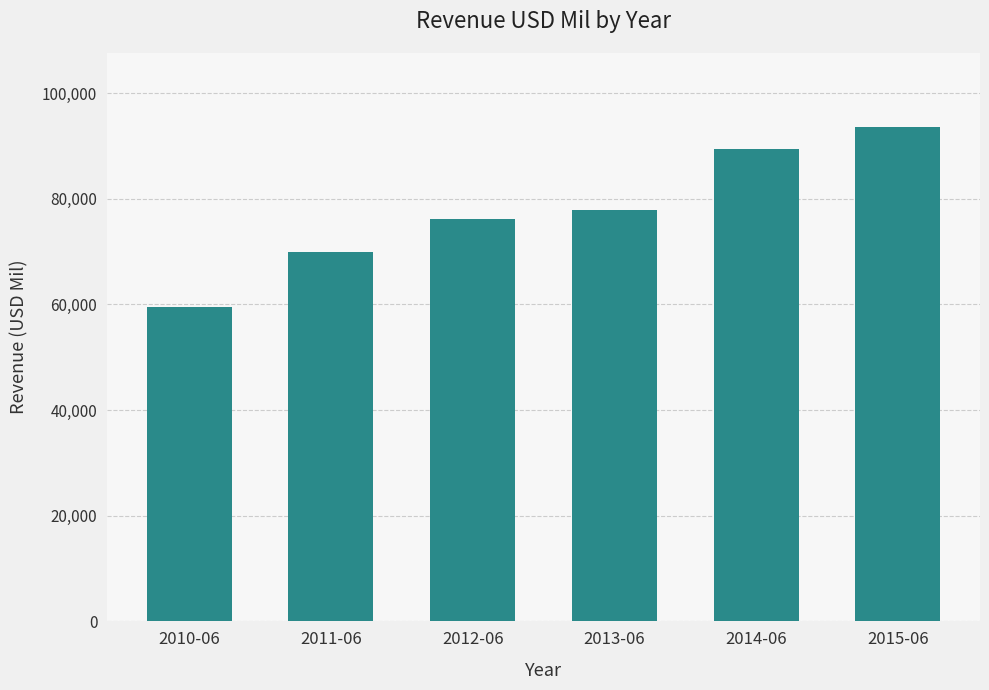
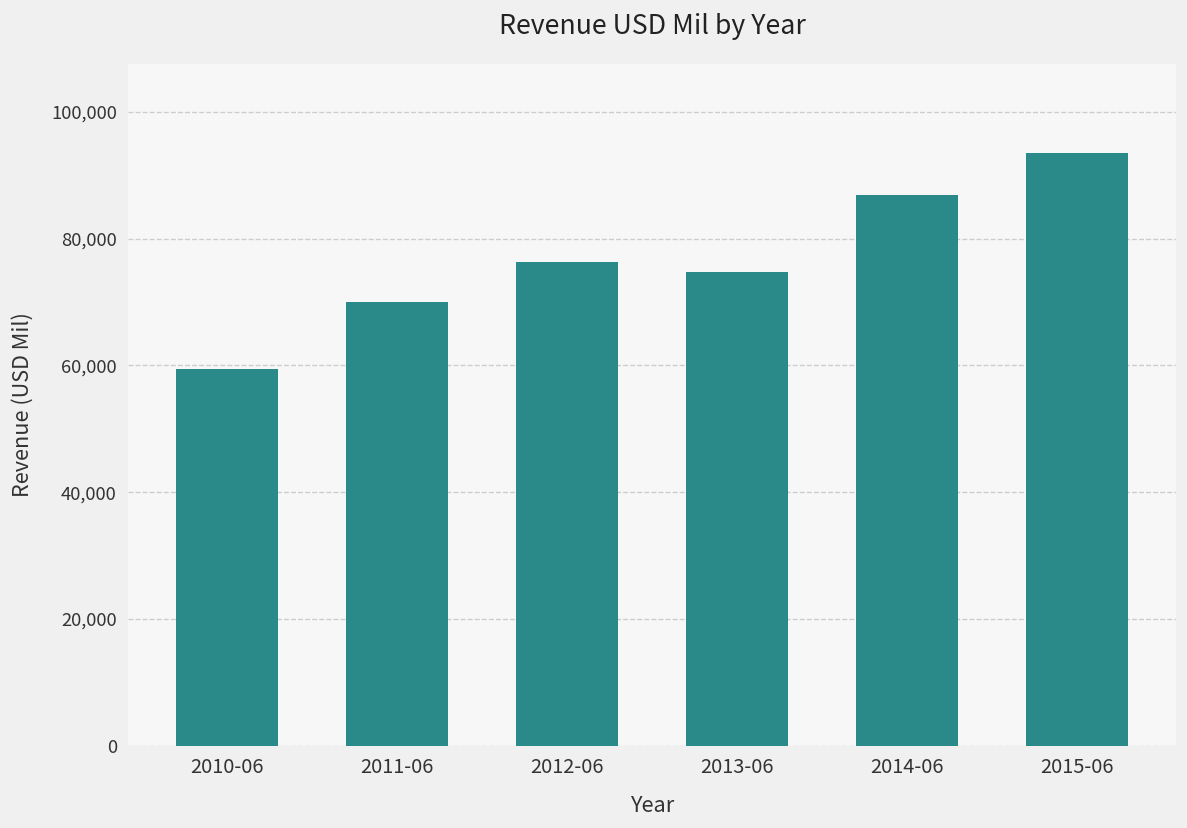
2013-06: 78,000 -> 75,000
2014-06: 90,000 -> 87,000
